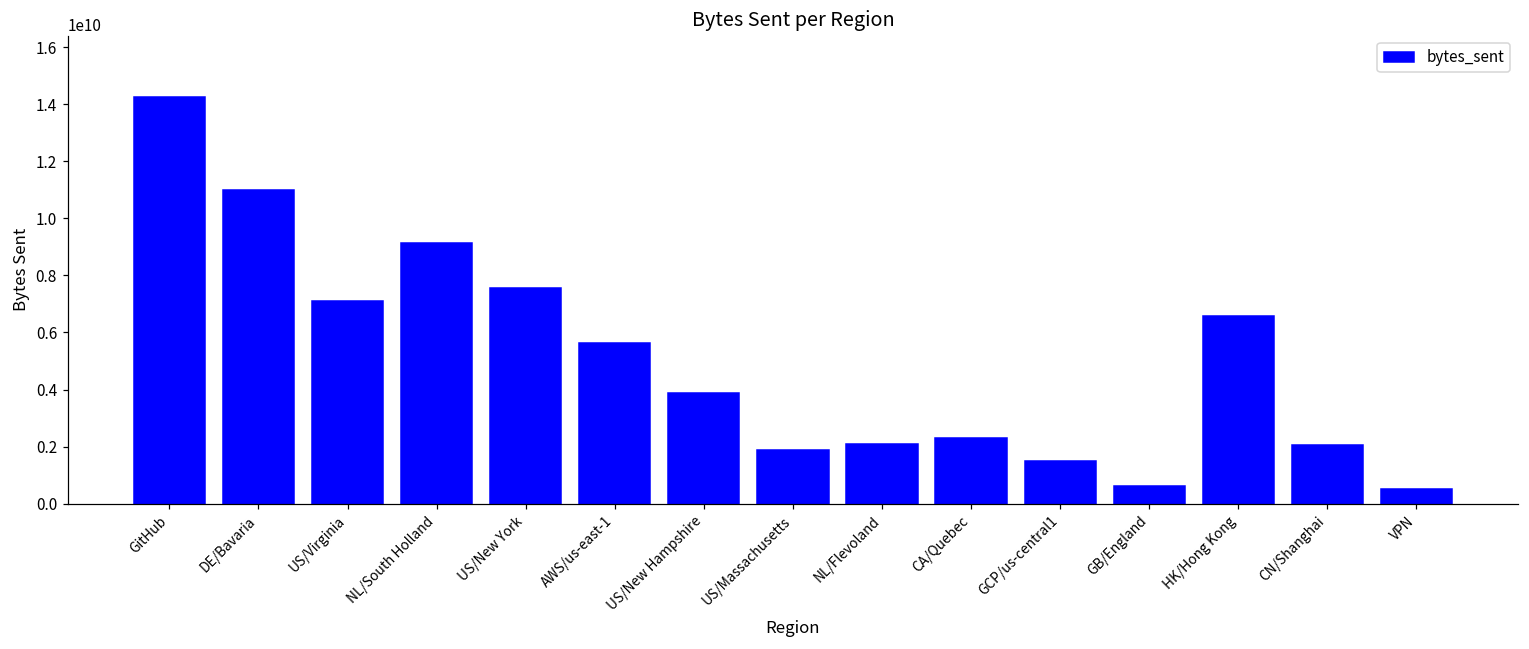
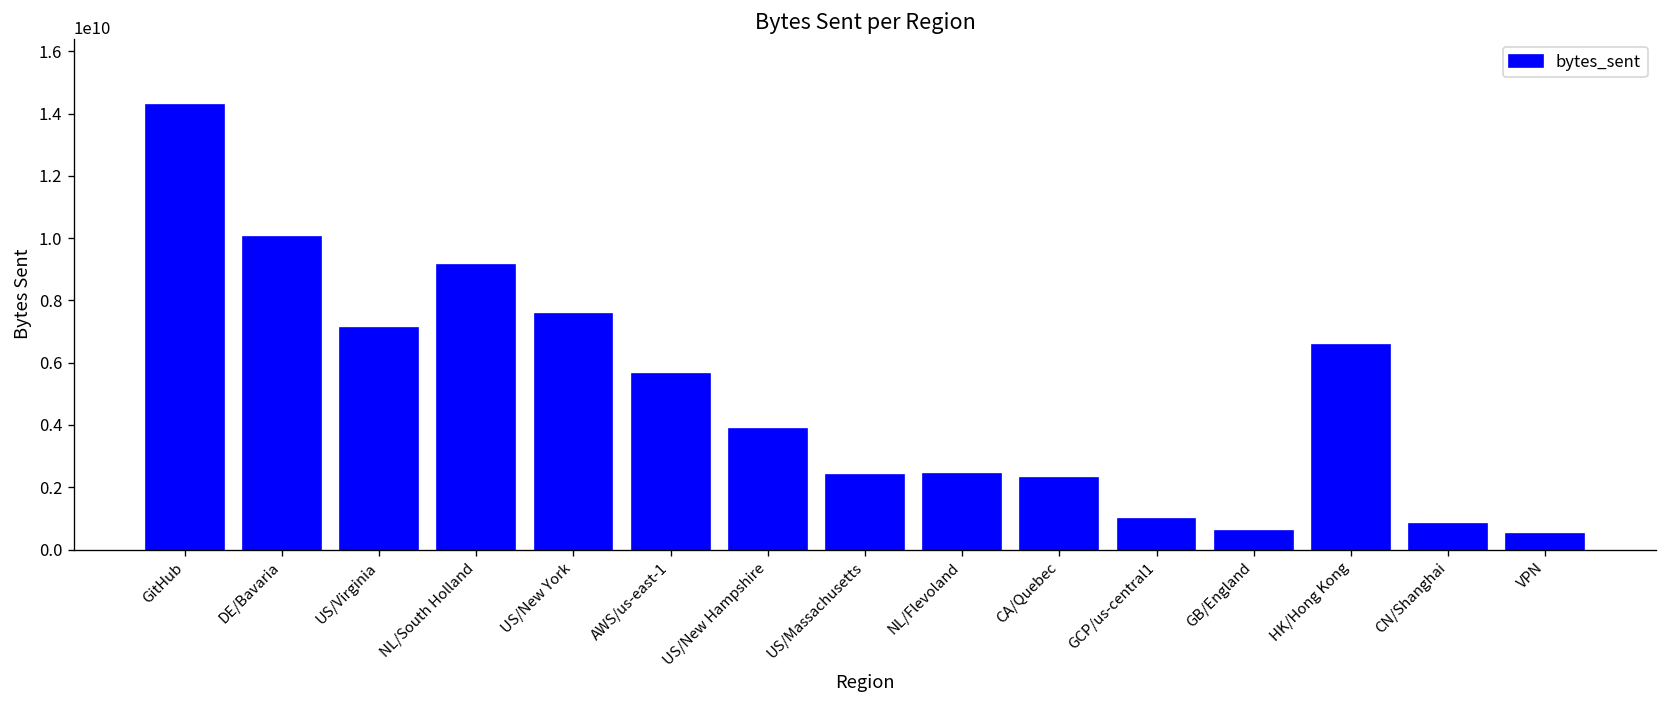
DE/Bavaria: 11000000000 -> 10000000000
US/Massachusetts: 1900000000 -> 2400000000
NL/Flevoland: 2100000000 -> 2400000000
GCP/us-central1: 1500000000 -> 1000000000
CN/Shanghai: 2100000000 -> 800000000
